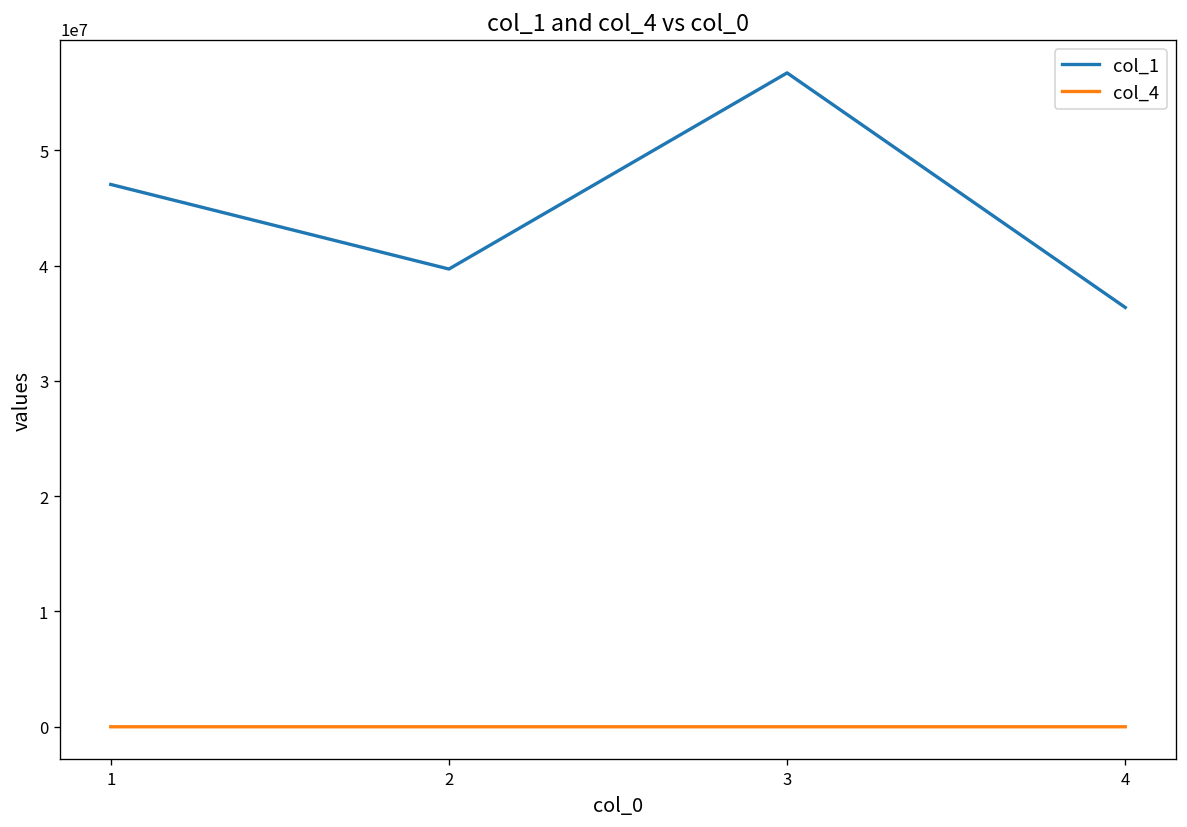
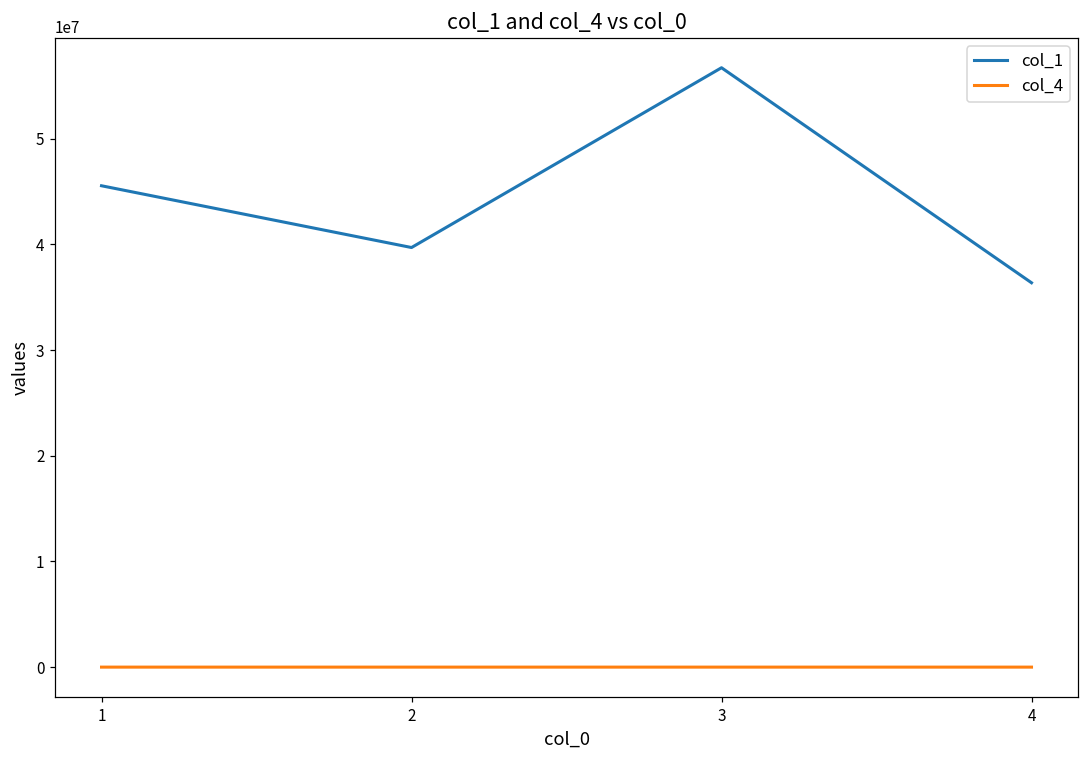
col_1, 1: 47000000 -> 46000000
